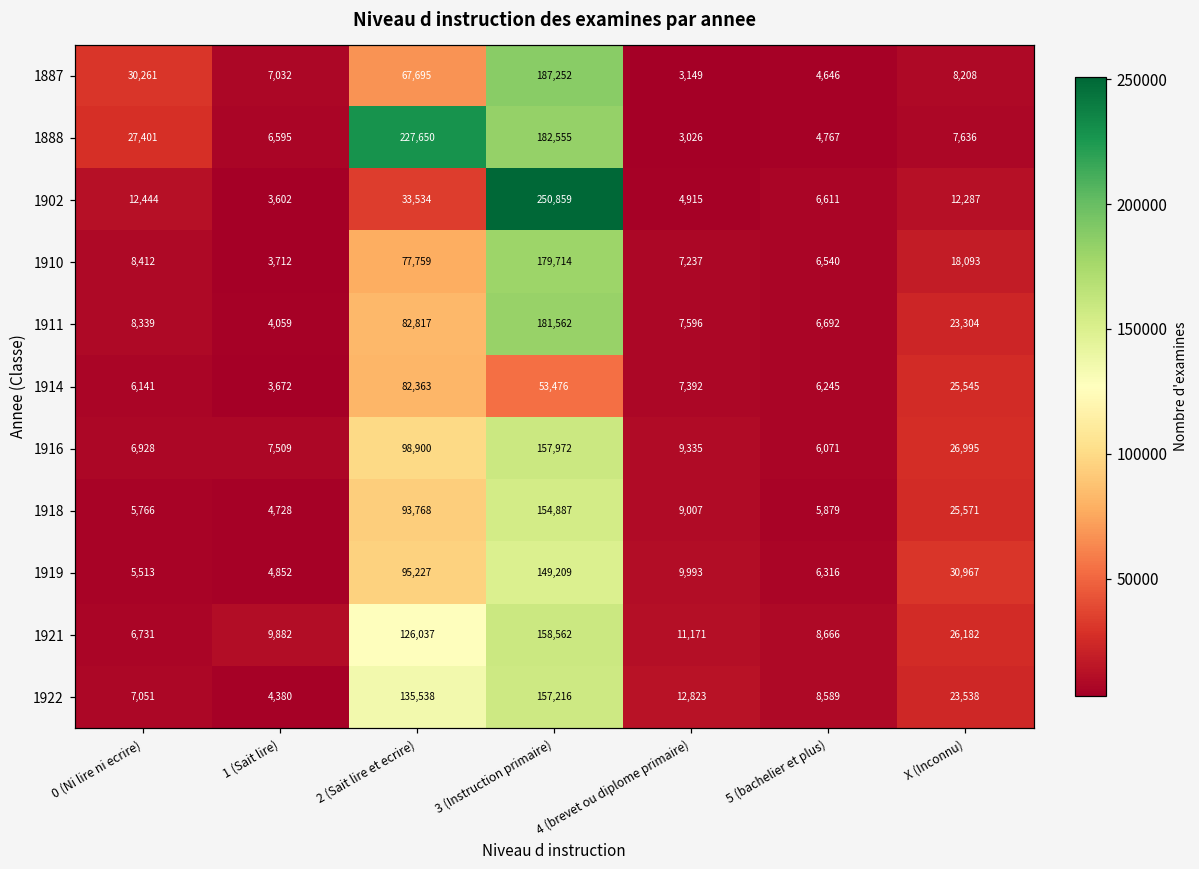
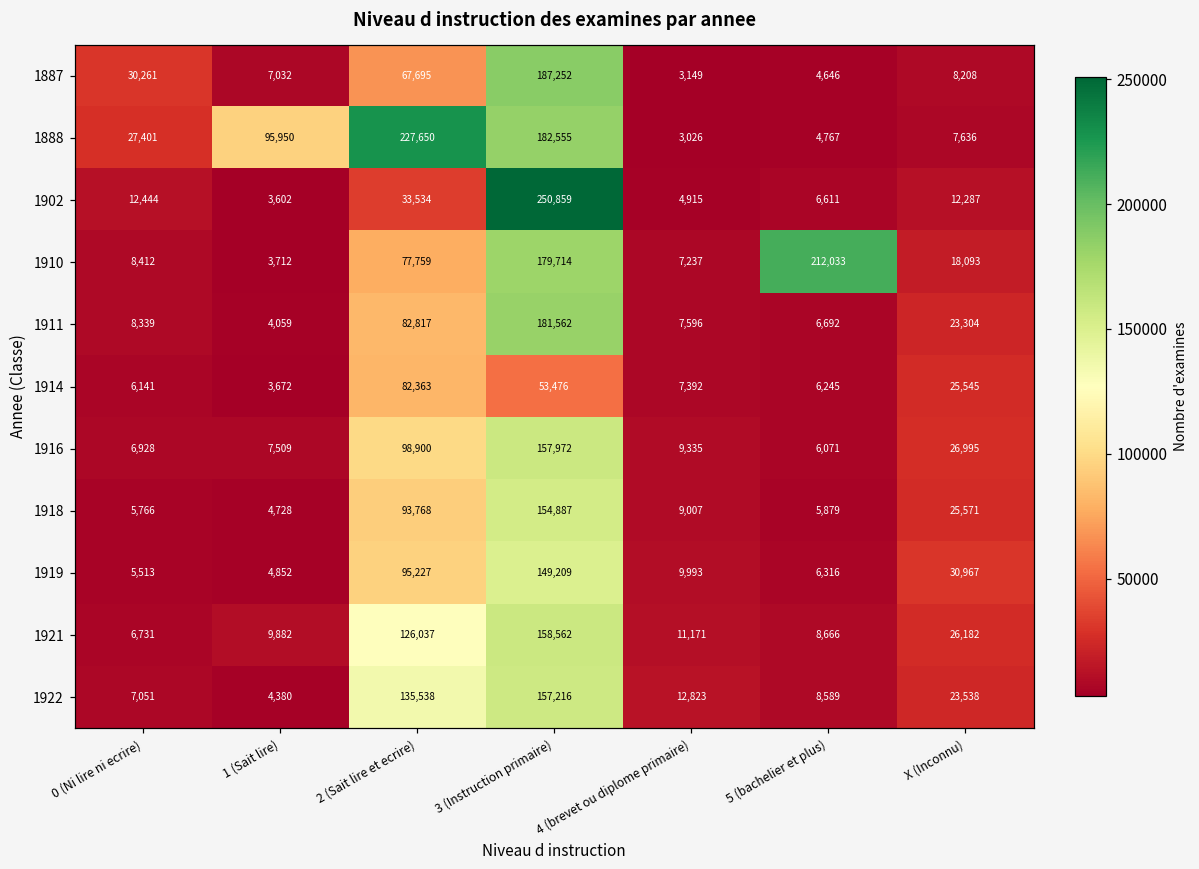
1888, 1 (Sait lire): 6,595 -> 95,950
1910, 5 (bachelier et plus): 6,540 -> 212,033
